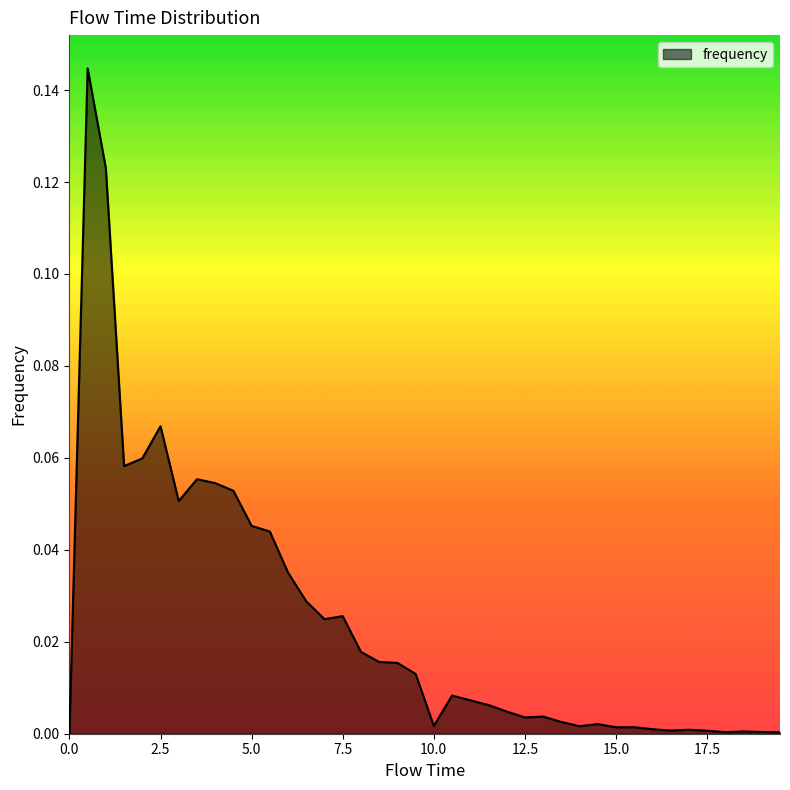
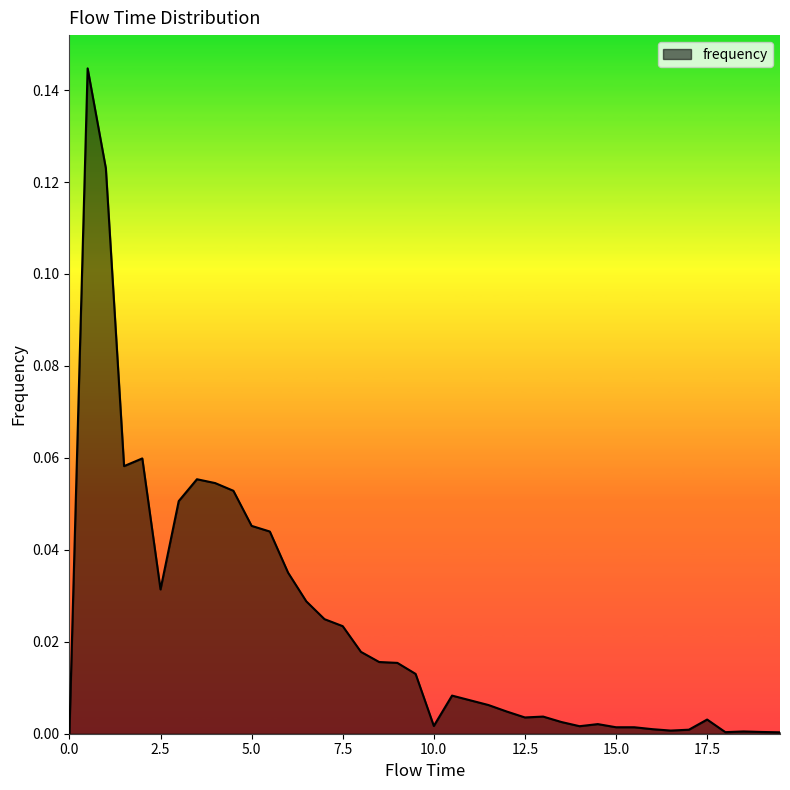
2.5: 0.067 -> 0.031
7.5: 0.026 -> 0.023
17.5: 0.001 -> 0.003
